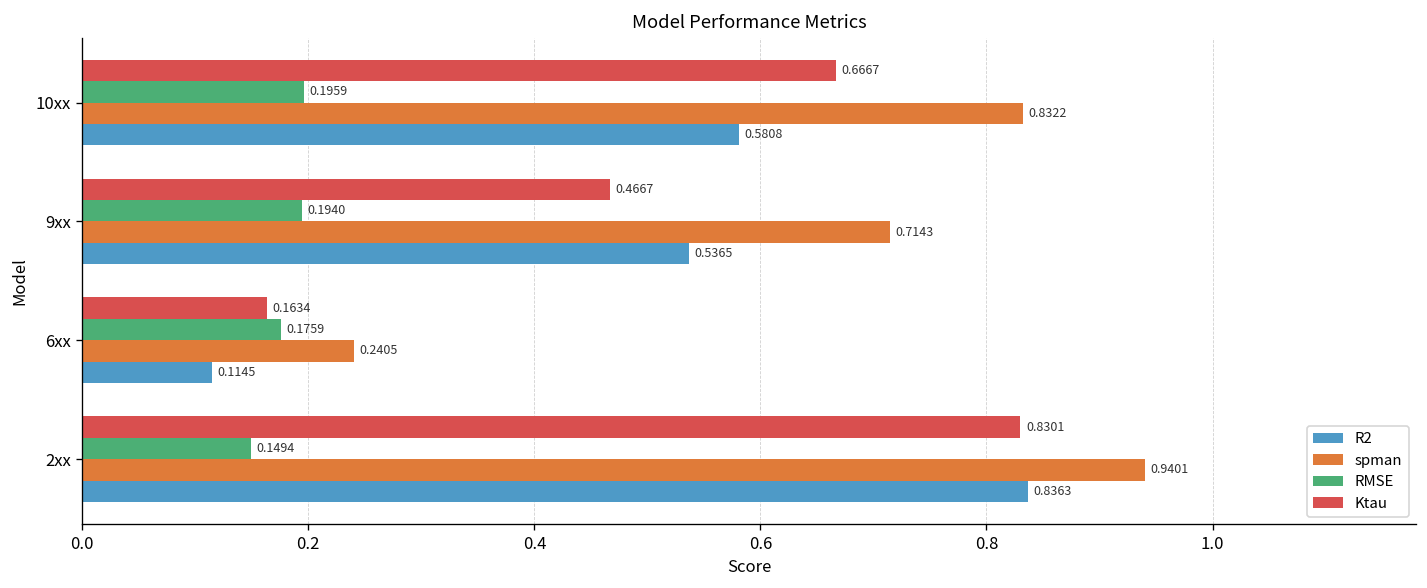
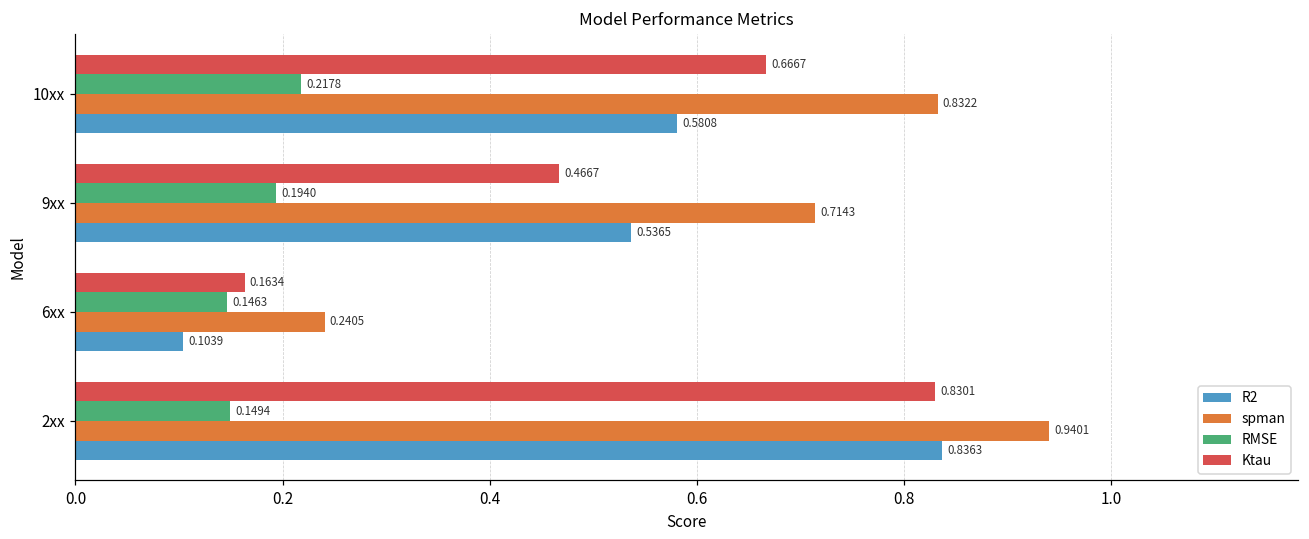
RMSE, 10xx: 0.1959 -> 0.2178
RMSE, 6xx: 0.1759 -> 0.1463
R2, 6xx: 0.1145 -> 0.1039
